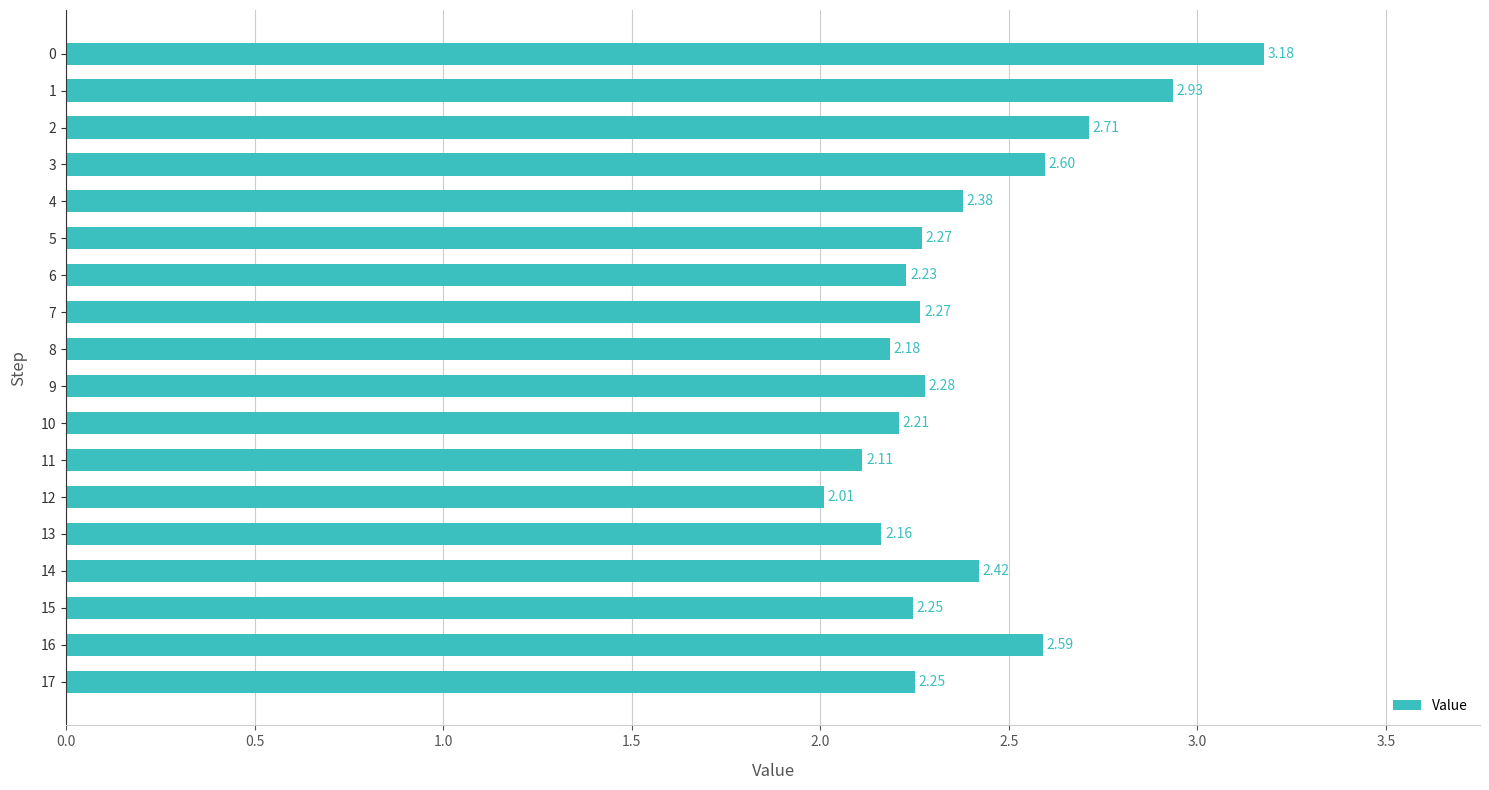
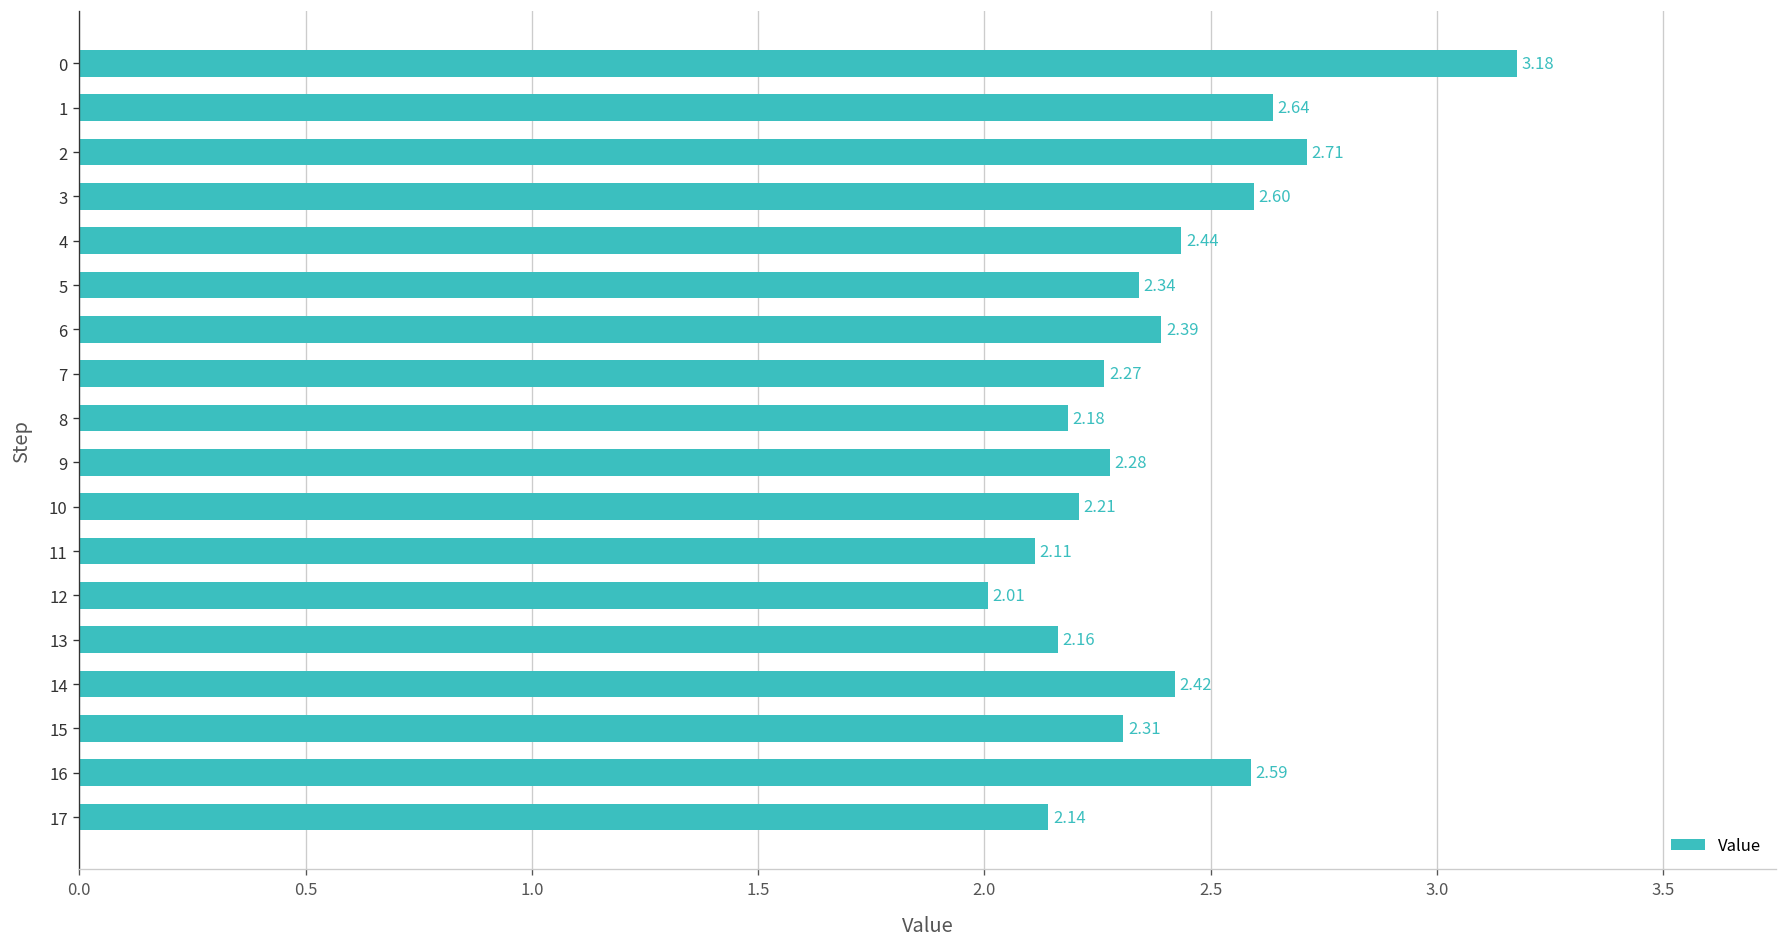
1: 2.93 -> 2.64
4: 2.38 -> 2.44
5: 2.27 -> 2.34
6: 2.23 -> 2.39
15: 2.25 -> 2.31
17: 2.25 -> 2.14
